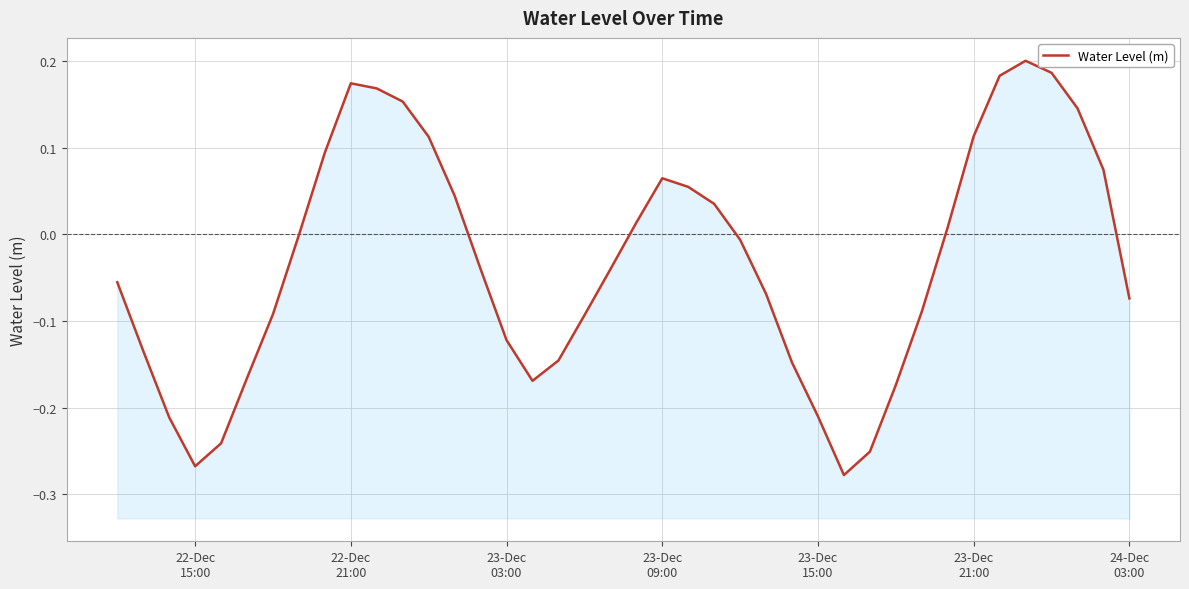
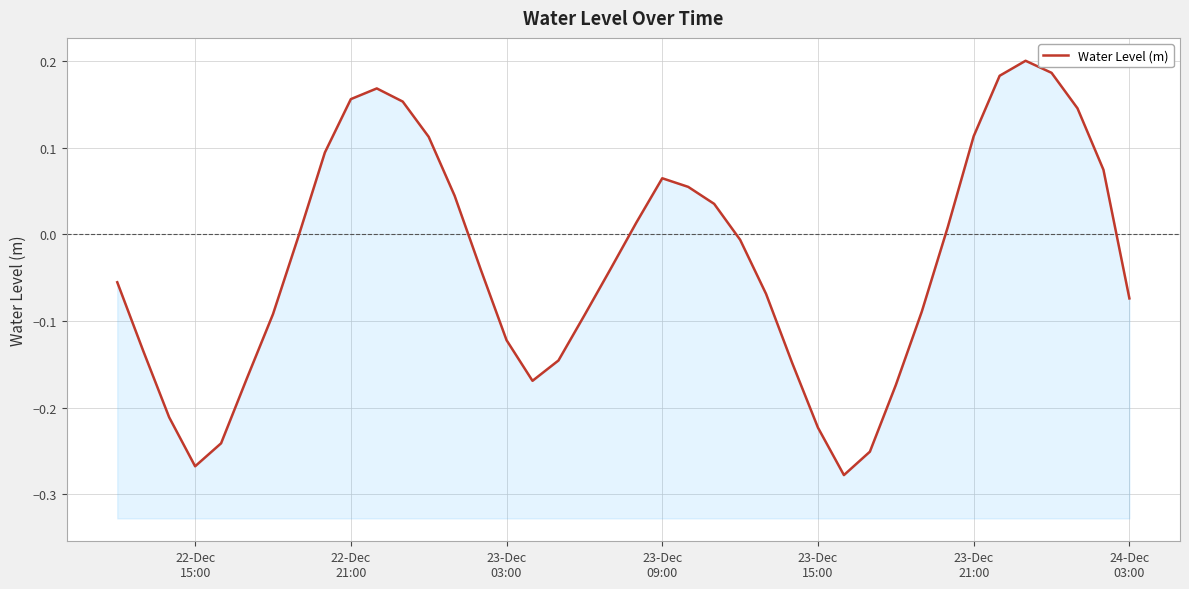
22-Dec 21:00: 0.17 -> 0.16
23-Dec 15:00: -0.21 -> -0.22
